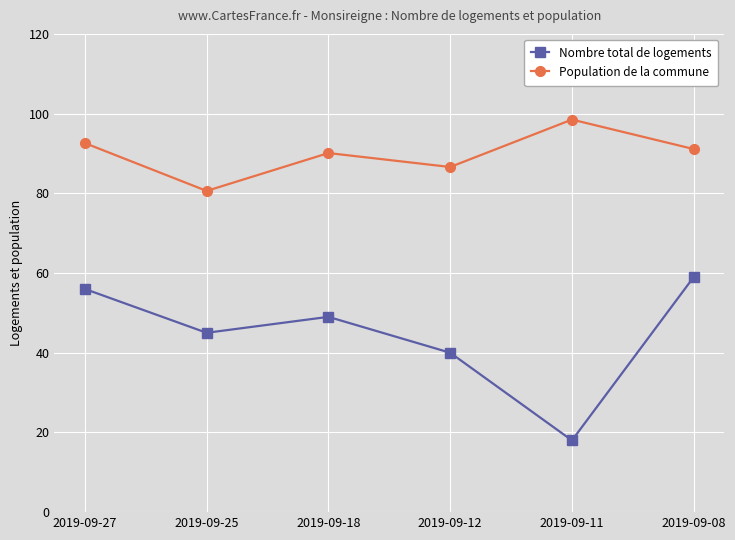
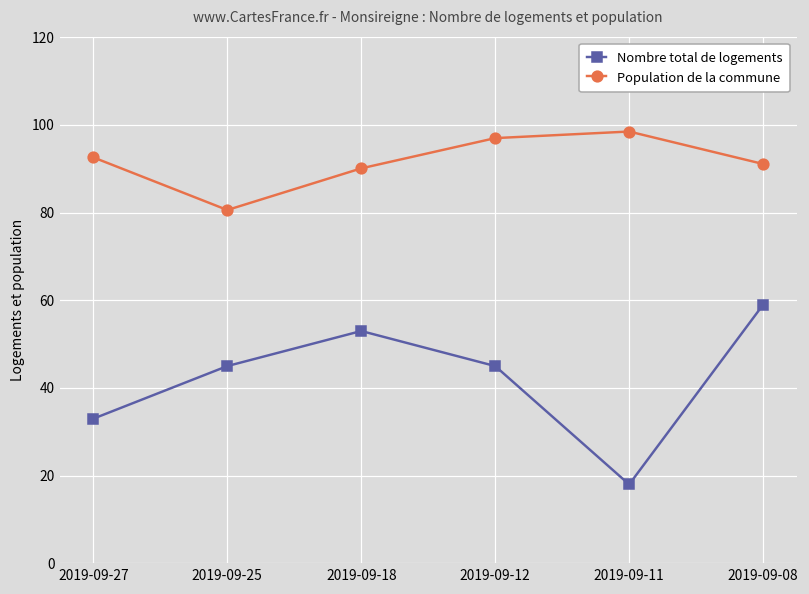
Nombre total de logements, 2019-09-27: 56 -> 33
Nombre total de logements, 2019-09-18: 49 -> 53
Nombre total de logements, 2019-09-12: 40 -> 45
Population de la commune, 2019-09-12: 87 -> 97
